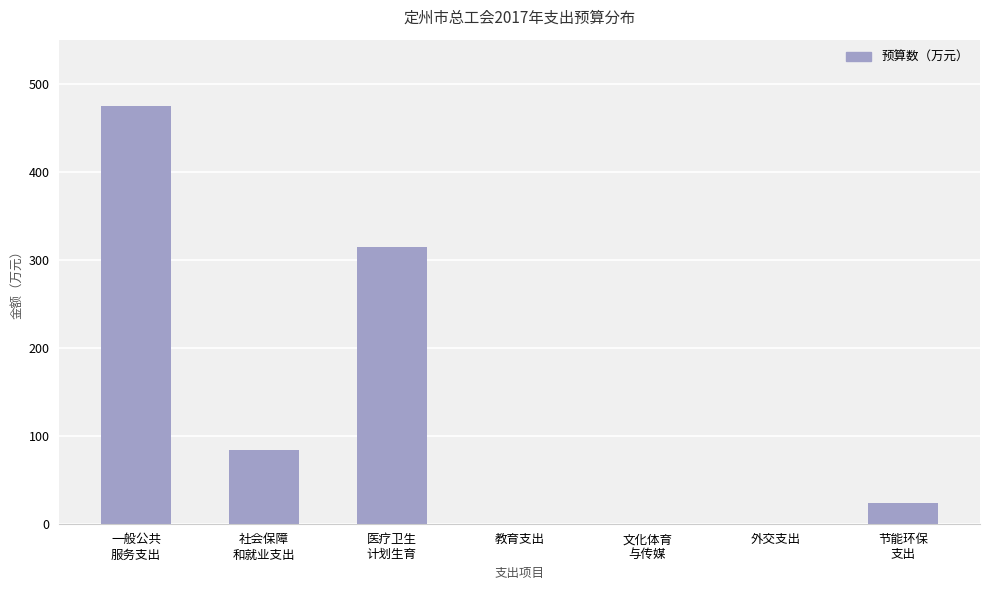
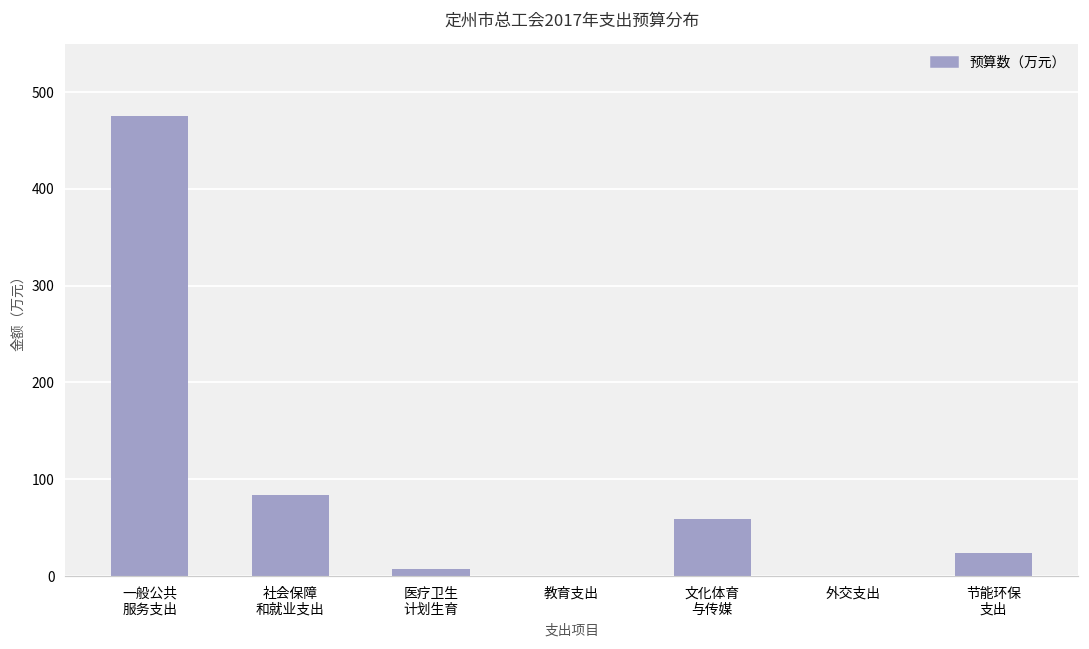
医疗卫生 计划生育: 310 -> 10
文化体育 与传媒: 0 -> 60
